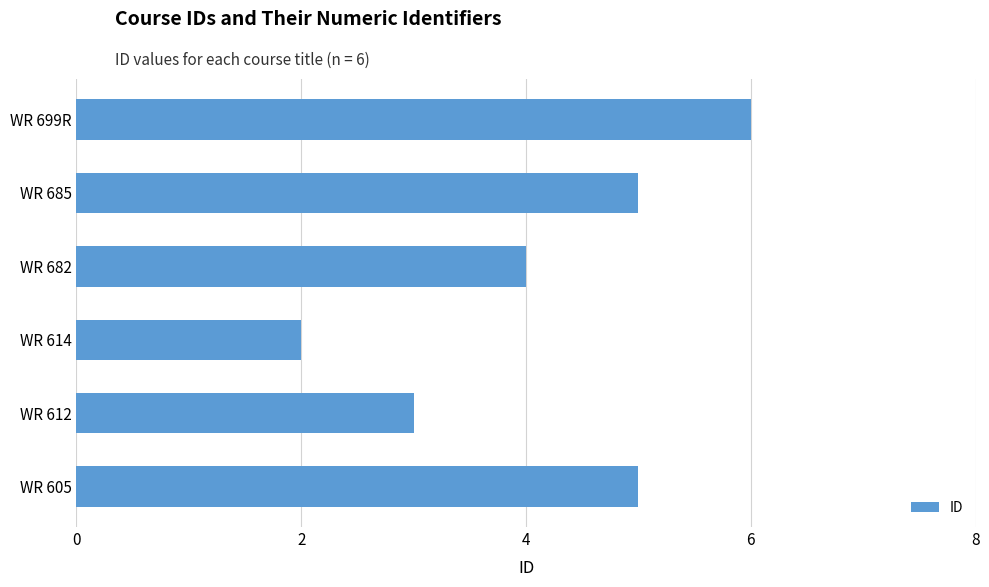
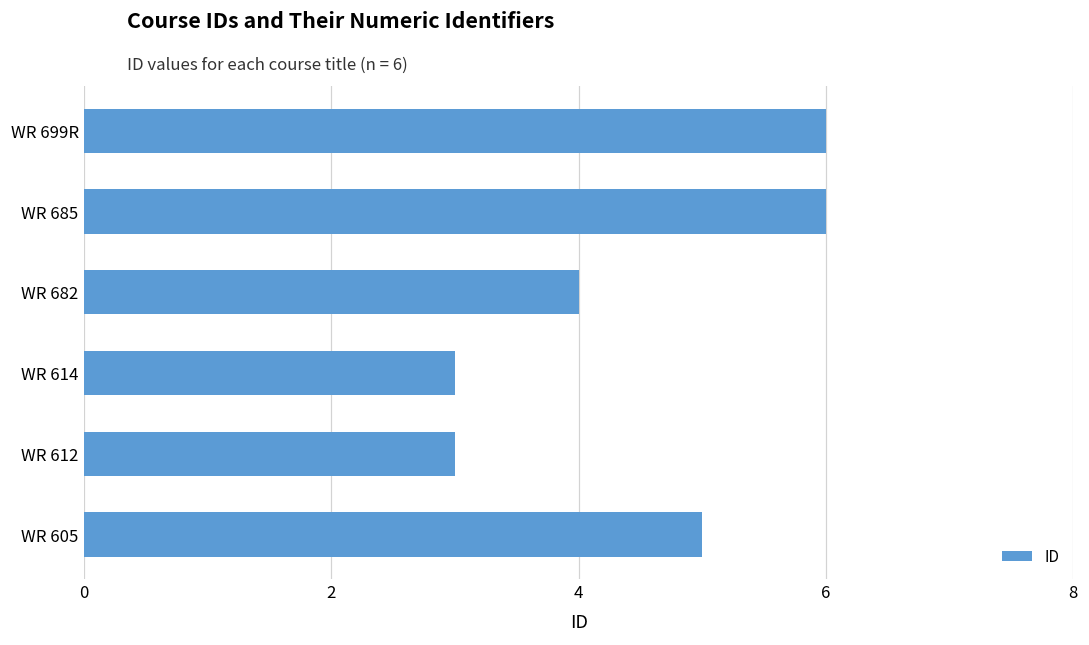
WR 685: 5 -> 6
WR 614: 2 -> 3
